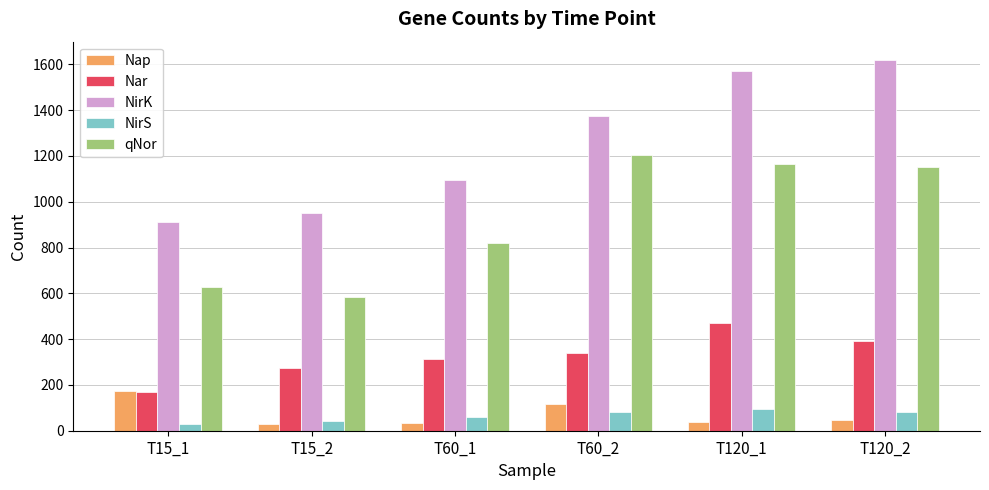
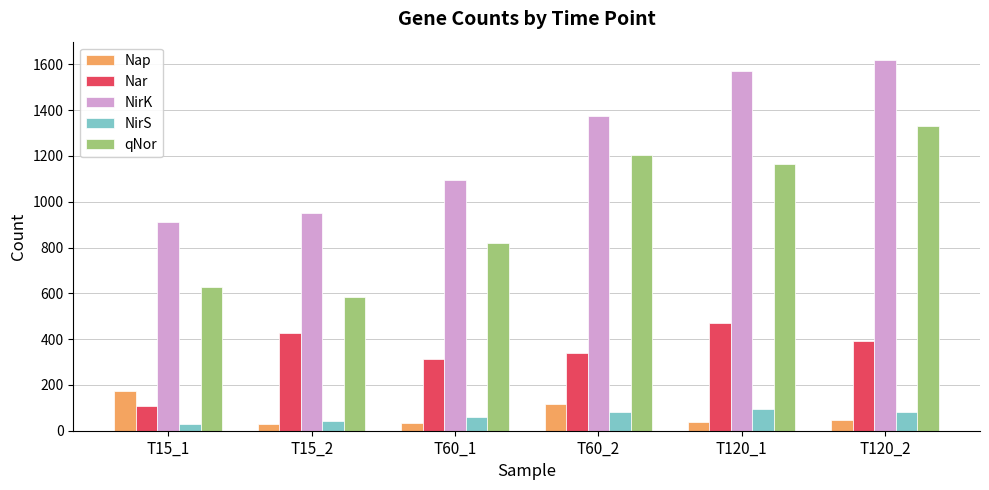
Nar, T15_1: 170 -> 110
Nar, T15_2: 270 -> 430
qNor, T120_2: 1150 -> 1330
